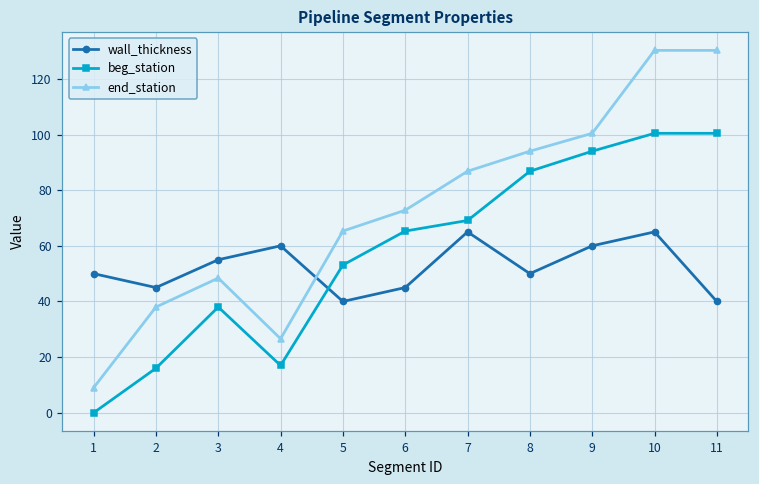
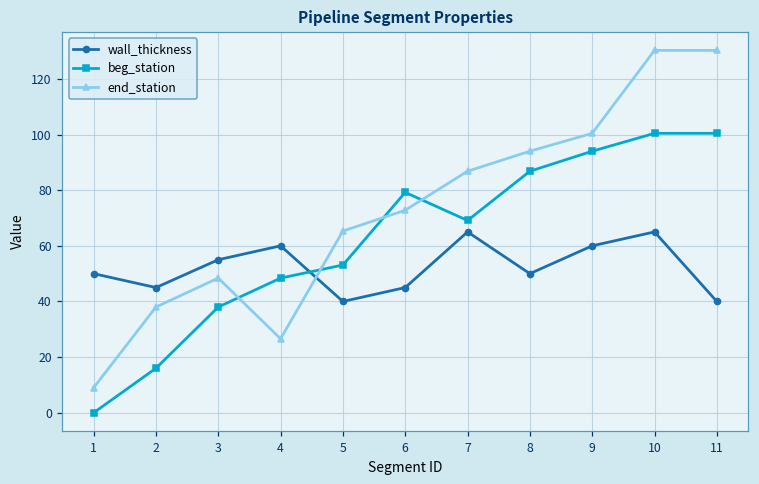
beg_station, 4: 17 -> 48
beg_station, 6: 65 -> 79
